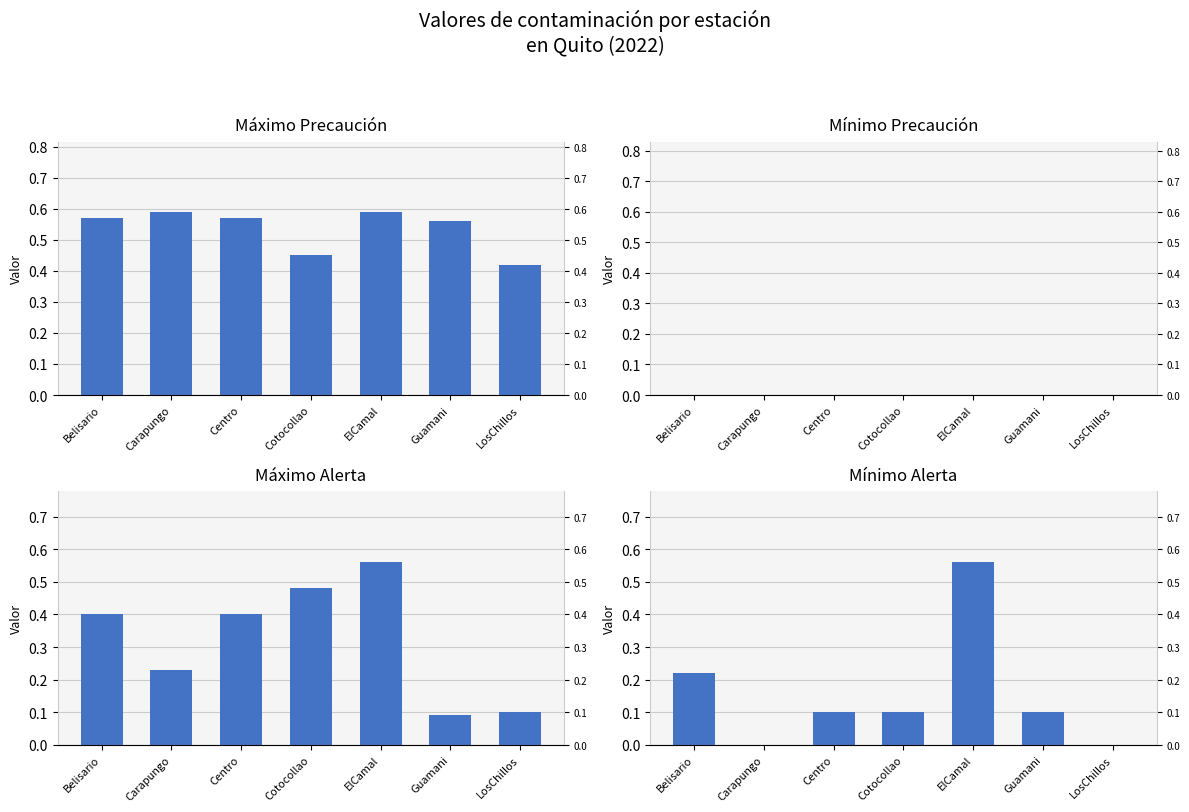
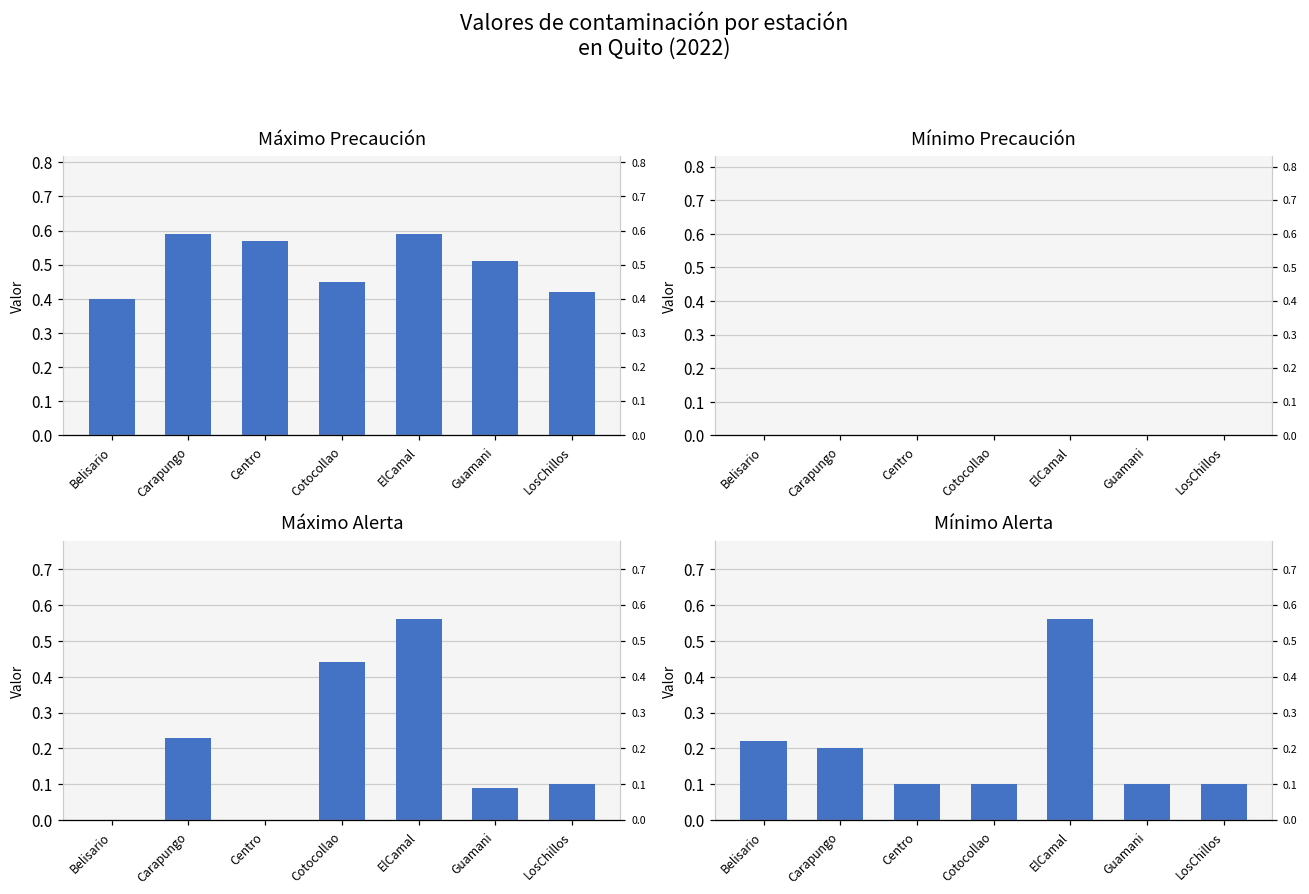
Máximo Precaución, Belisario: 0.57 -> 0.40
Máximo Precaución, Guamani: 0.56 -> 0.51
Máximo Alerta, Belisario: 0.4 -> 0.0
Máximo Alerta, Centro: 0.4 -> 0.0
Máximo Alerta, Cotocollao: 0.48 -> 0.44
Mínimo Alerta, Carapungo: 0.0 -> 0.2
Mínimo Alerta, LosChillos: 0.0 -> 0.1
